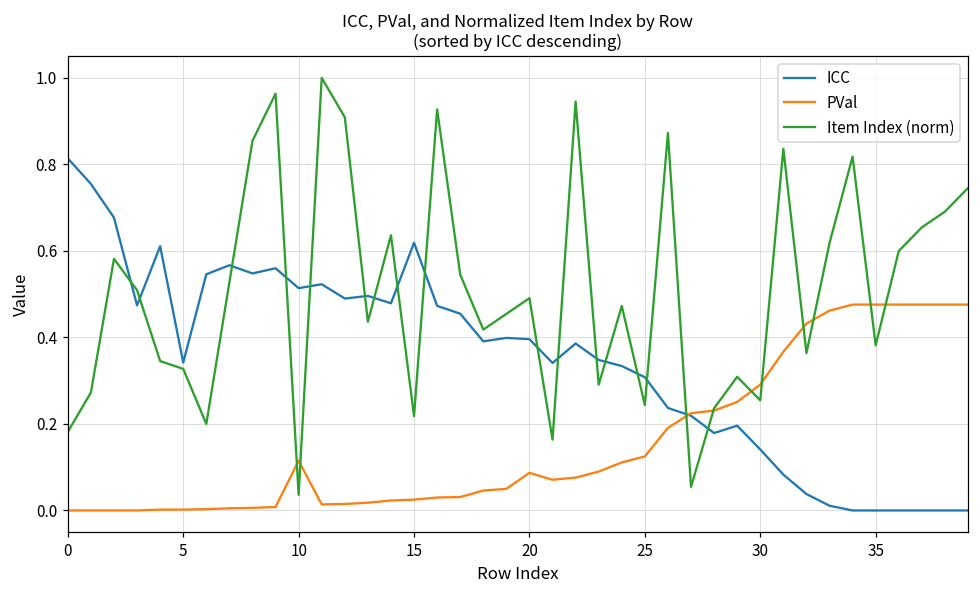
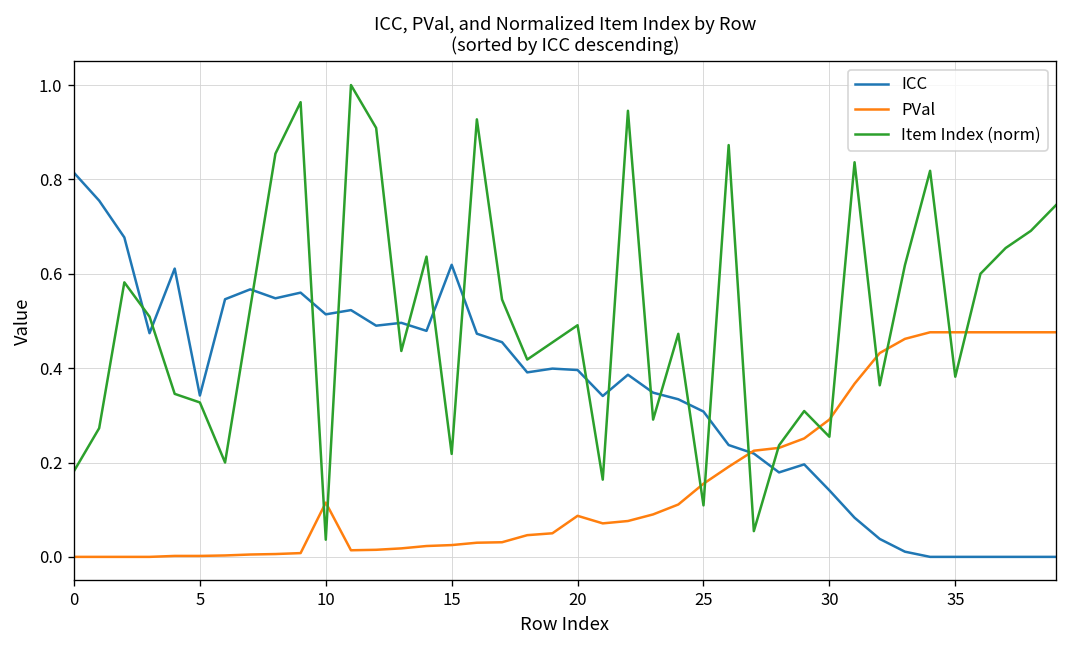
PVal, 25: 0.13 -> 0.16
Item Index (norm), 25: 0.24 -> 0.11
